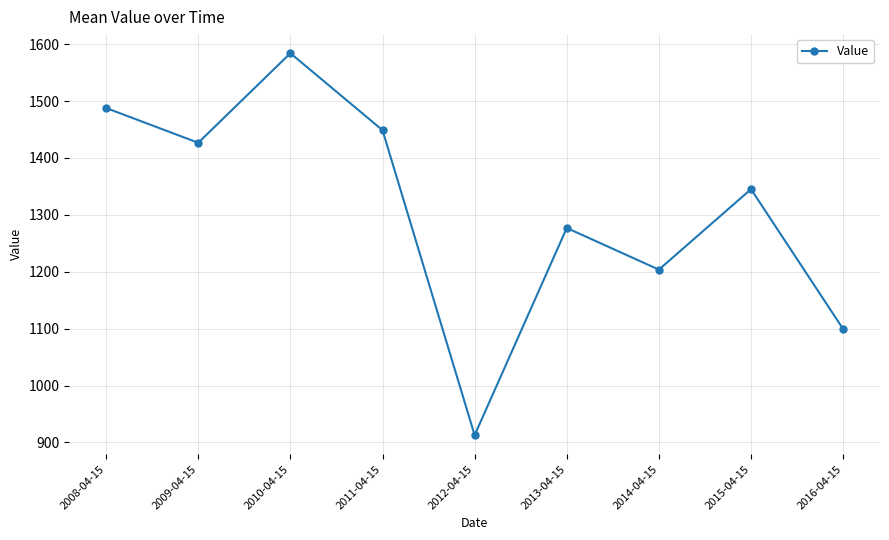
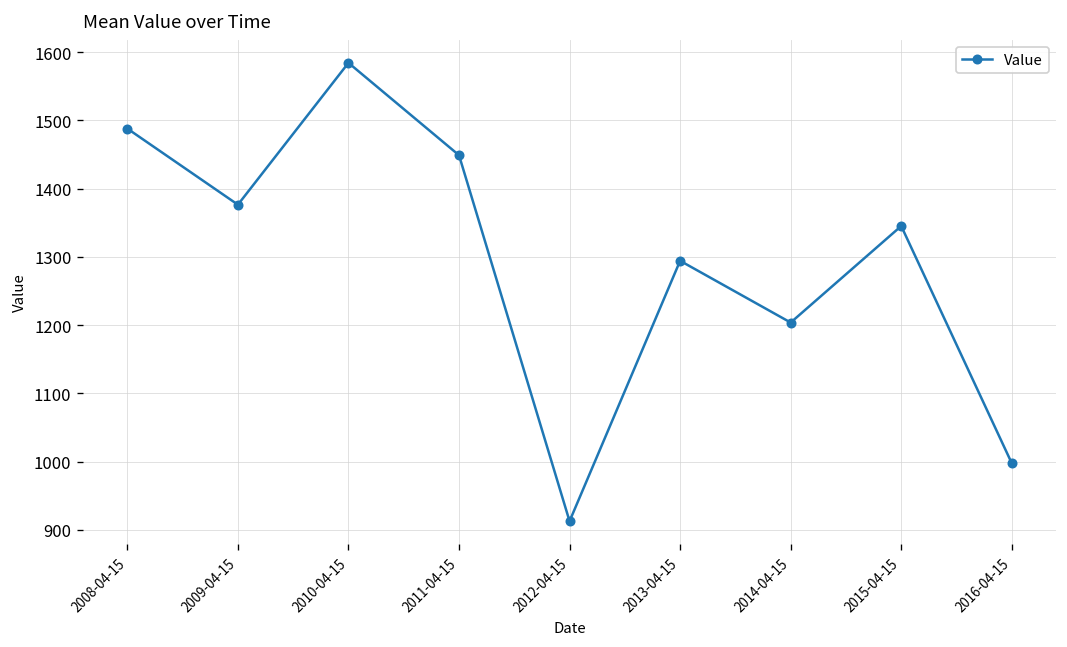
2009-04-15: 1430 -> 1380
2013-04-15: 1280 -> 1290
2016-04-15: 1100 -> 1000
